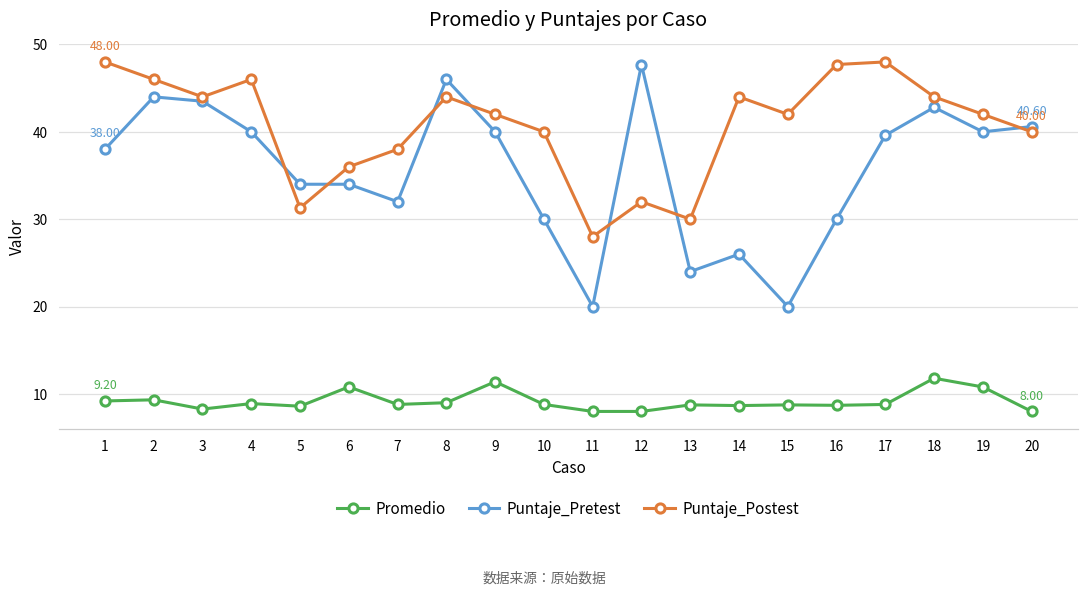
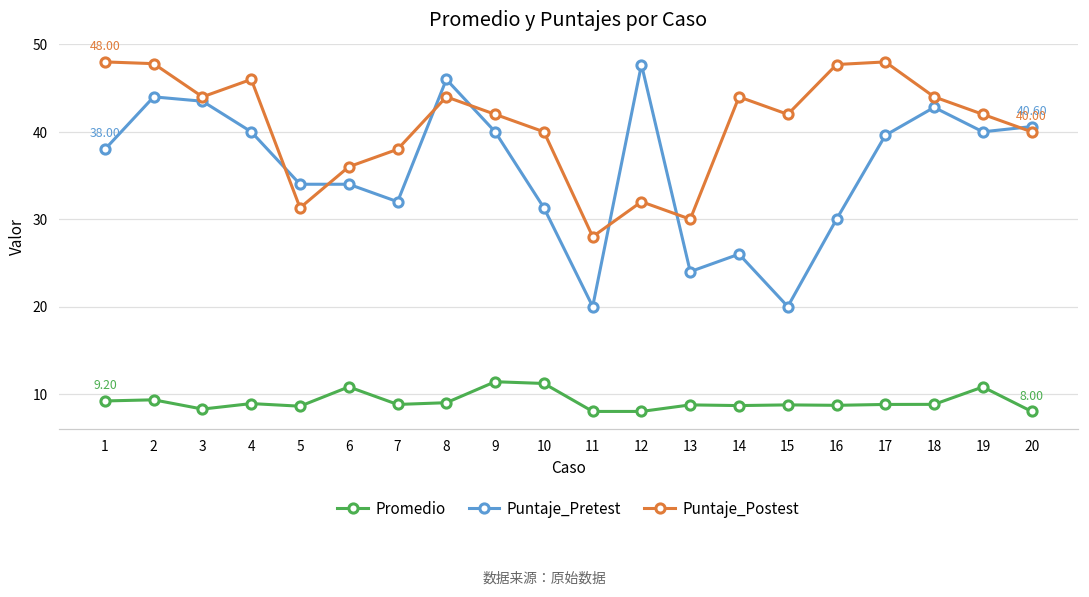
Puntaje_Postest, 2: 46 -> 48
Promedio, 10: 9 -> 11
Puntaje_Pretest, 10: 30 -> 31
Promedio, 18: 12 -> 9
